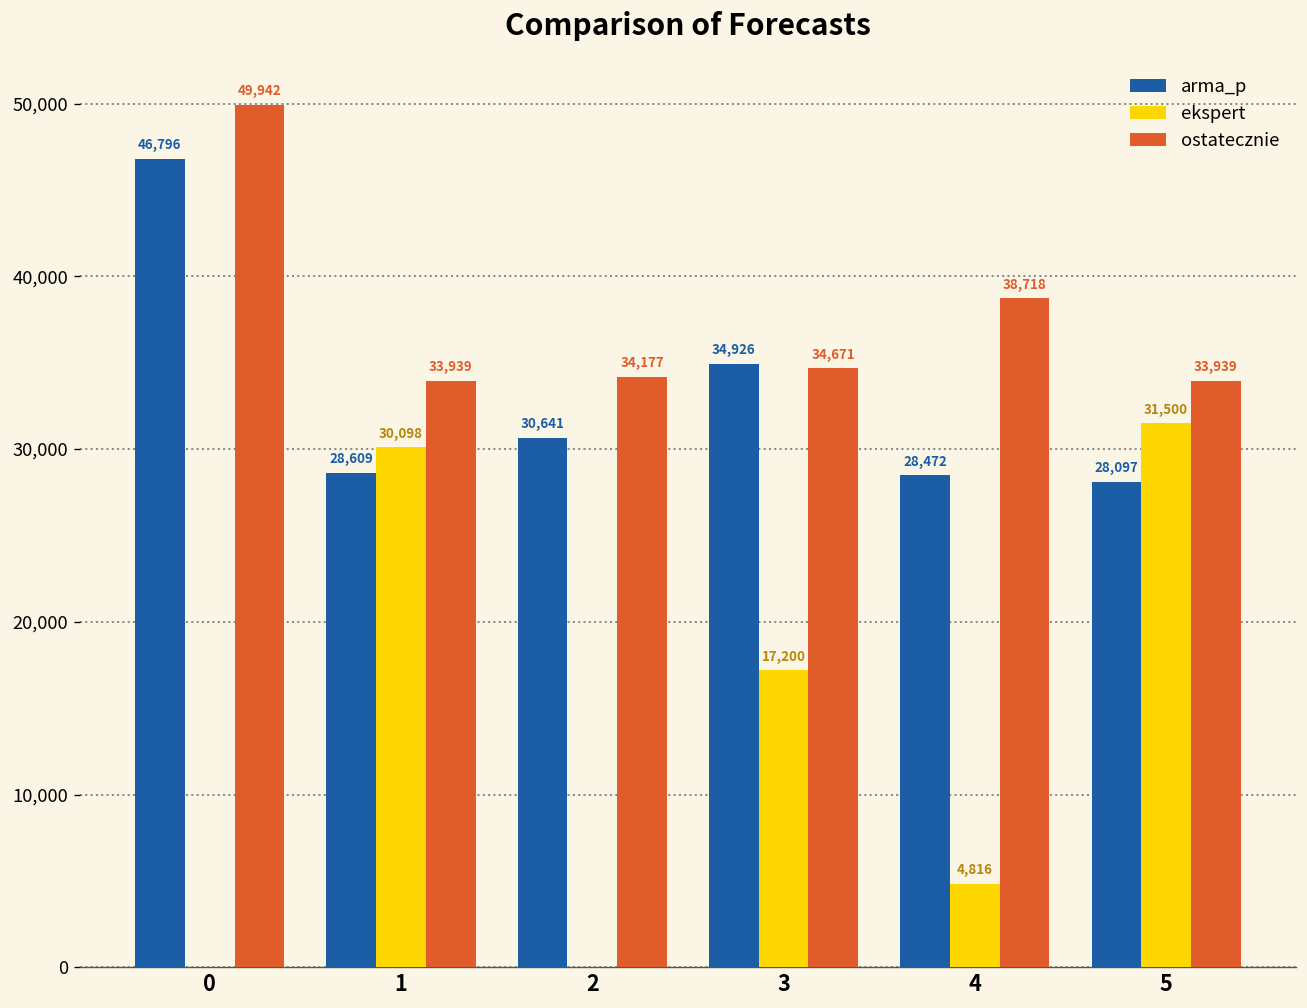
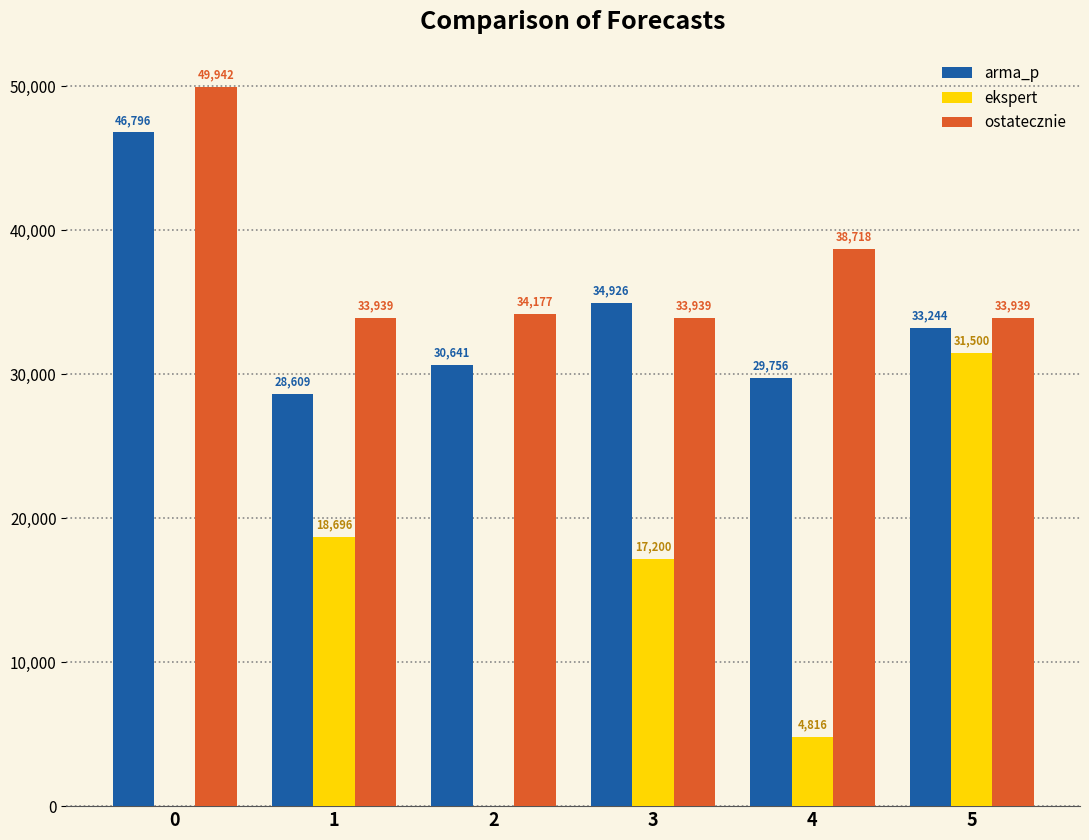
ekspert, 1: 30,098 -> 18,696
ostatecznie, 3: 34,671 -> 33,939
arma_p, 4: 28,472 -> 29,756
arma_p, 5: 28,097 -> 33,244
